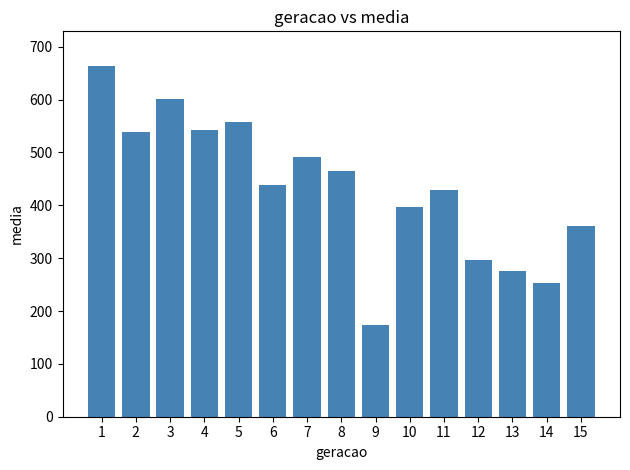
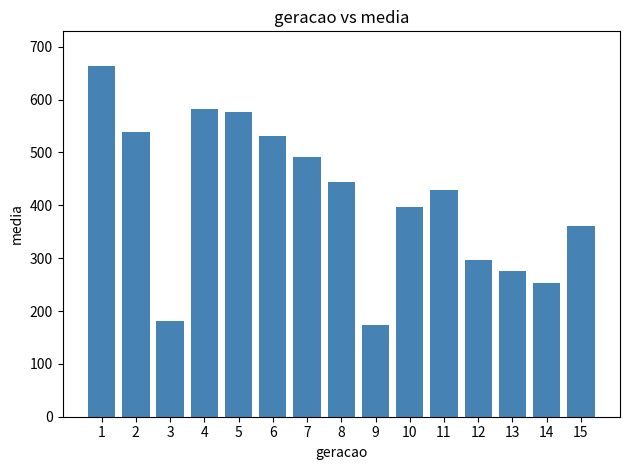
3: 600 -> 180
4: 540 -> 580
5: 560 -> 580
6: 440 -> 530
8: 460 -> 440
